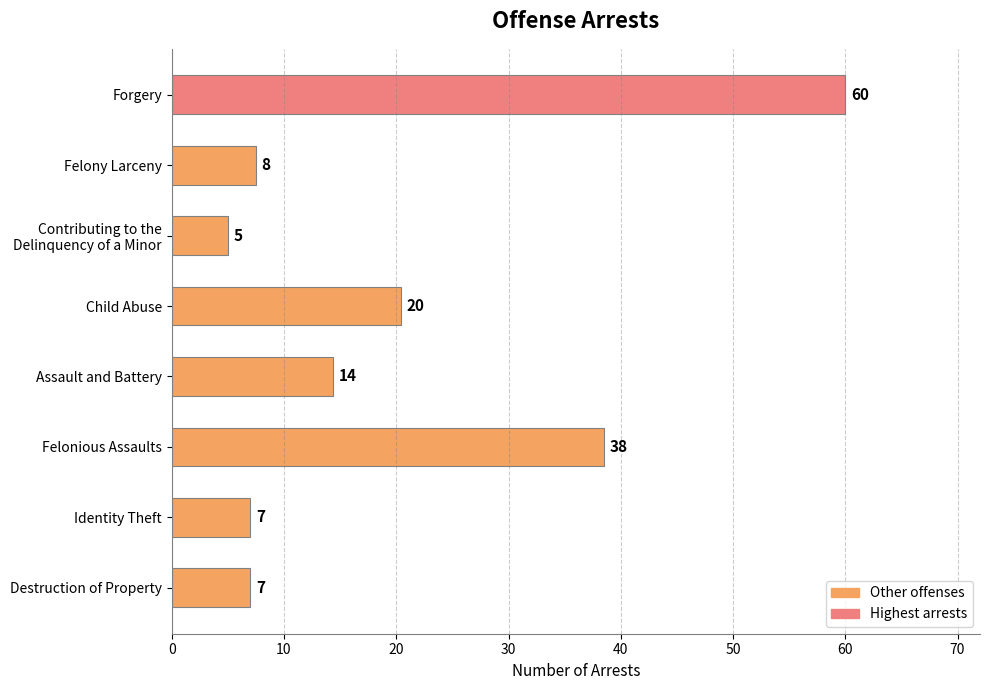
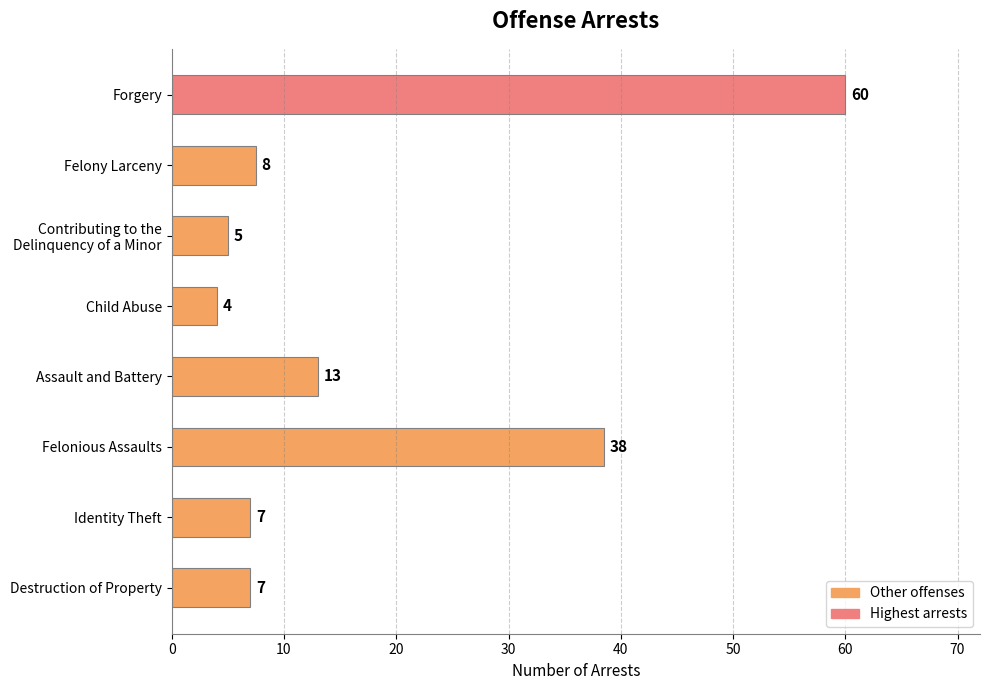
Child Abuse: 20 -> 4
Assault and Battery: 14 -> 13
